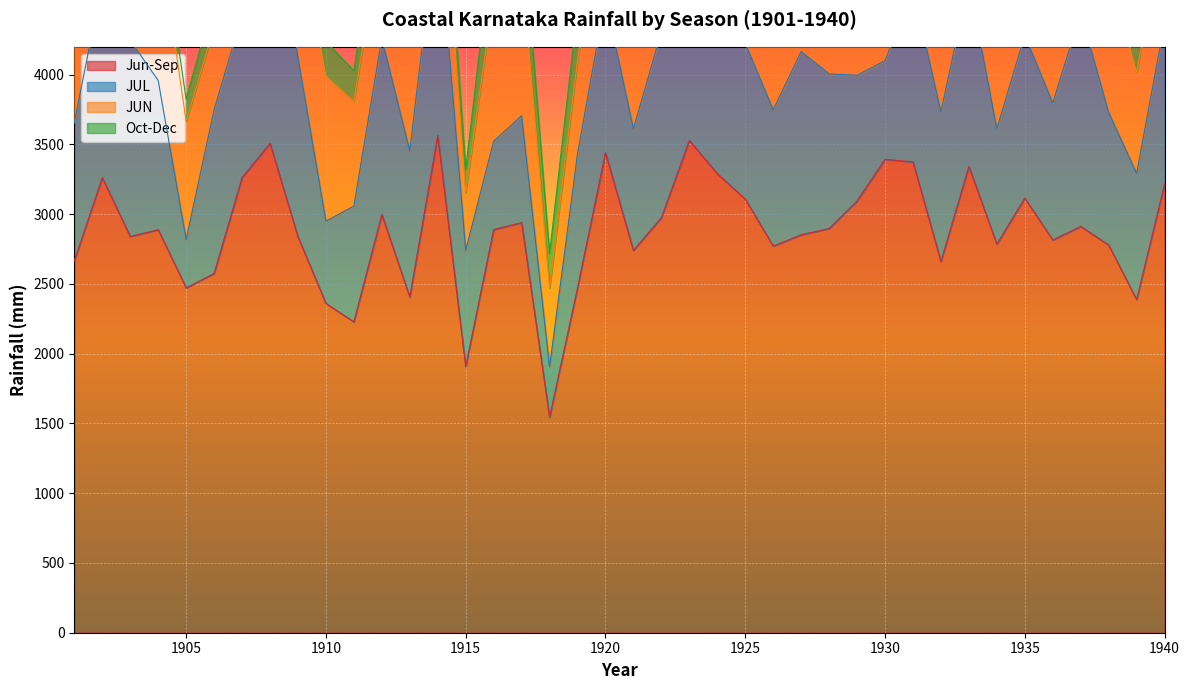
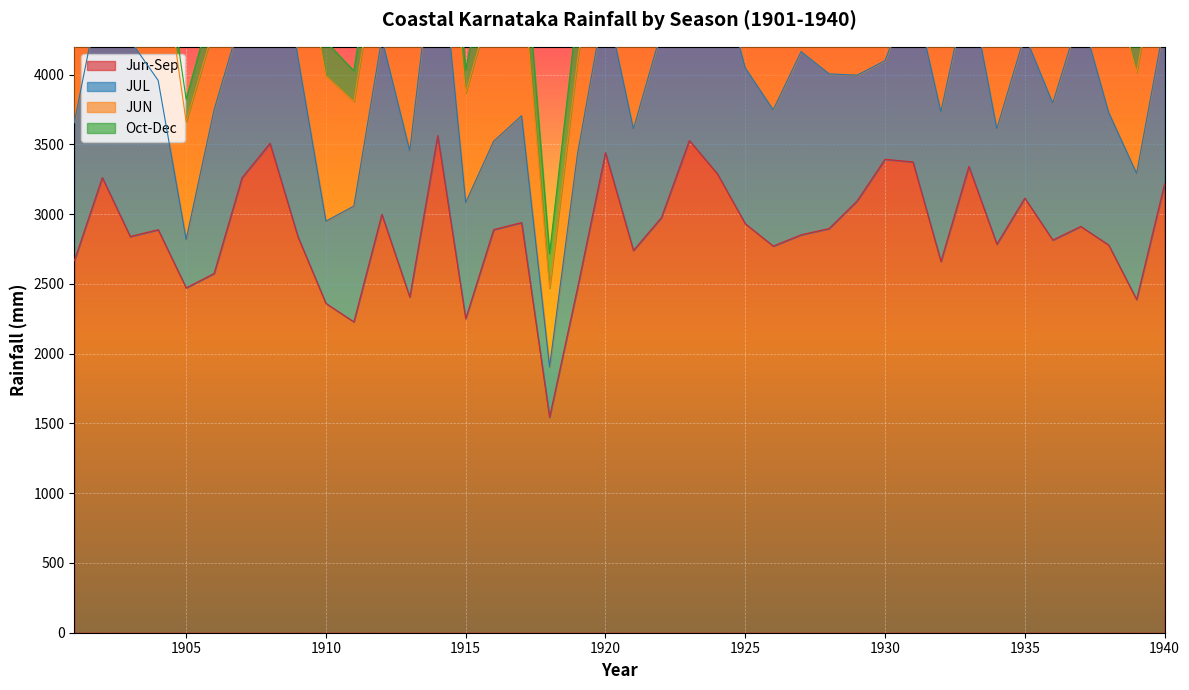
Jun-Sep, 1915: 1910 -> 2250
JUN, 1915: 410 -> 790
Jun-Sep, 1925: 3110 -> 2930
